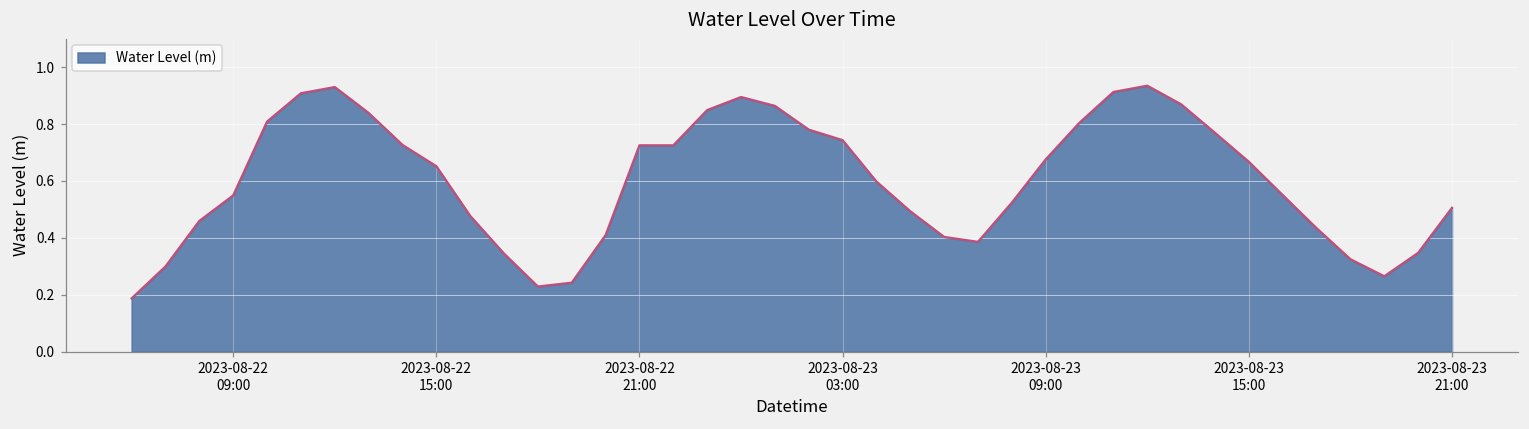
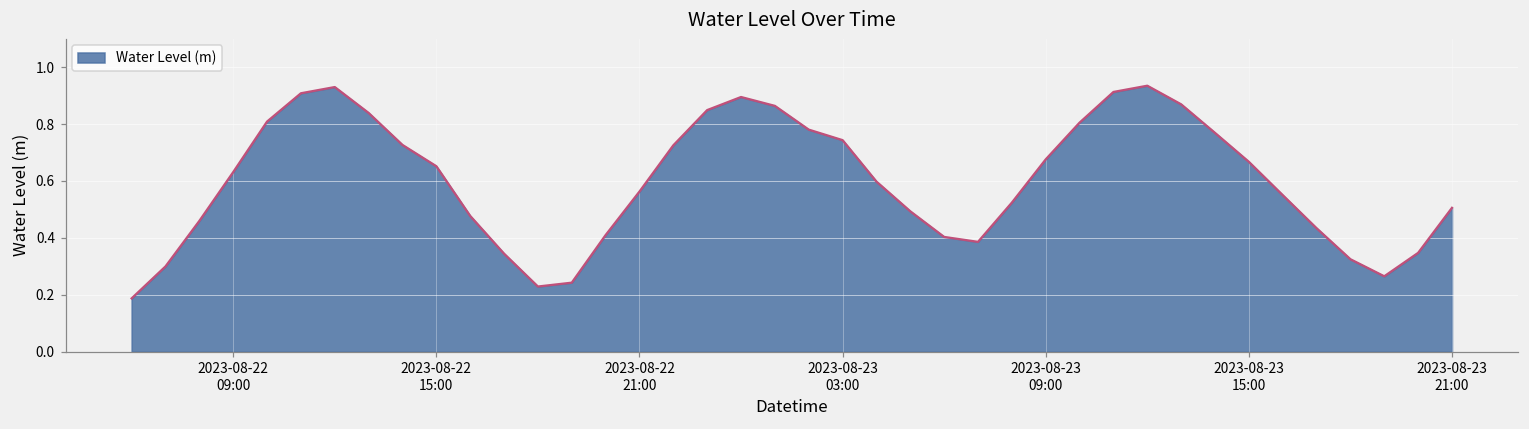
2023-08-22 09:00: 0.55 -> 0.63
2023-08-22 21:00: 0.73 -> 0.56
